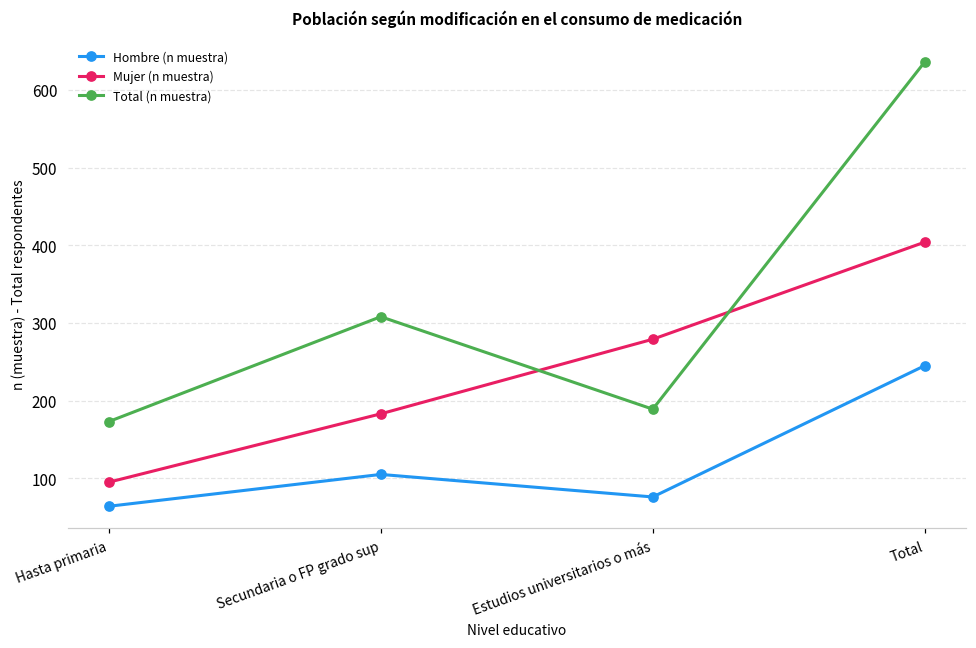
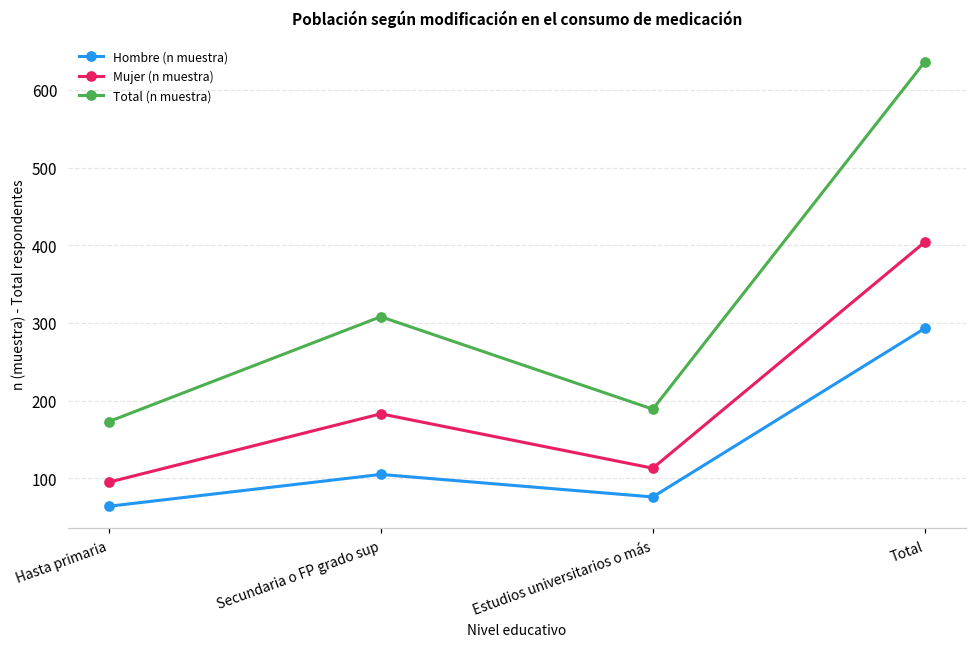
Mujer (n muestra), Estudios universitarios o más: 280 -> 110
Hombre (n muestra), Total: 250 -> 290
